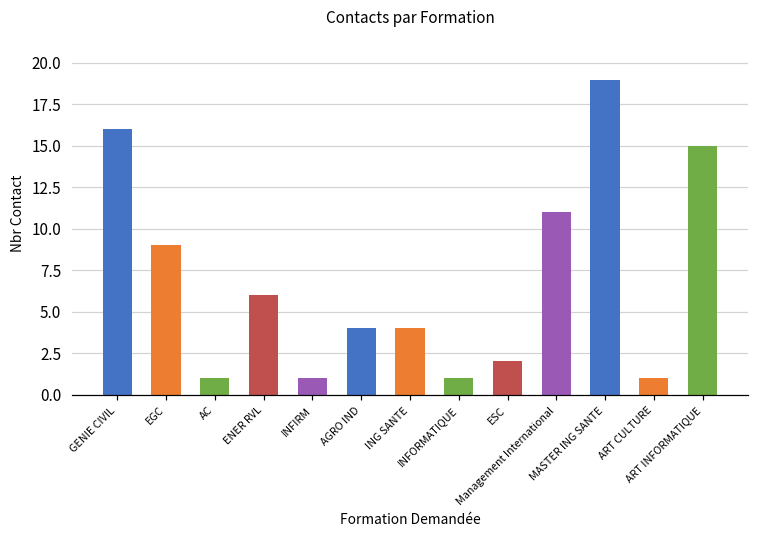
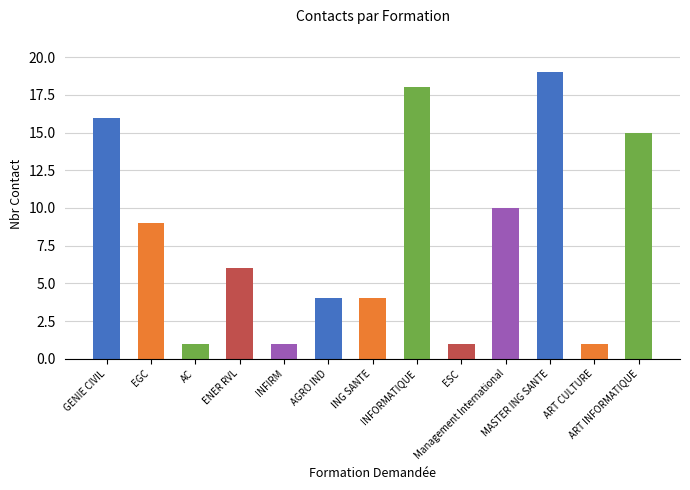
INFORMATIQUE: 1 -> 18
ESC: 2 -> 1
Management International: 11 -> 10
